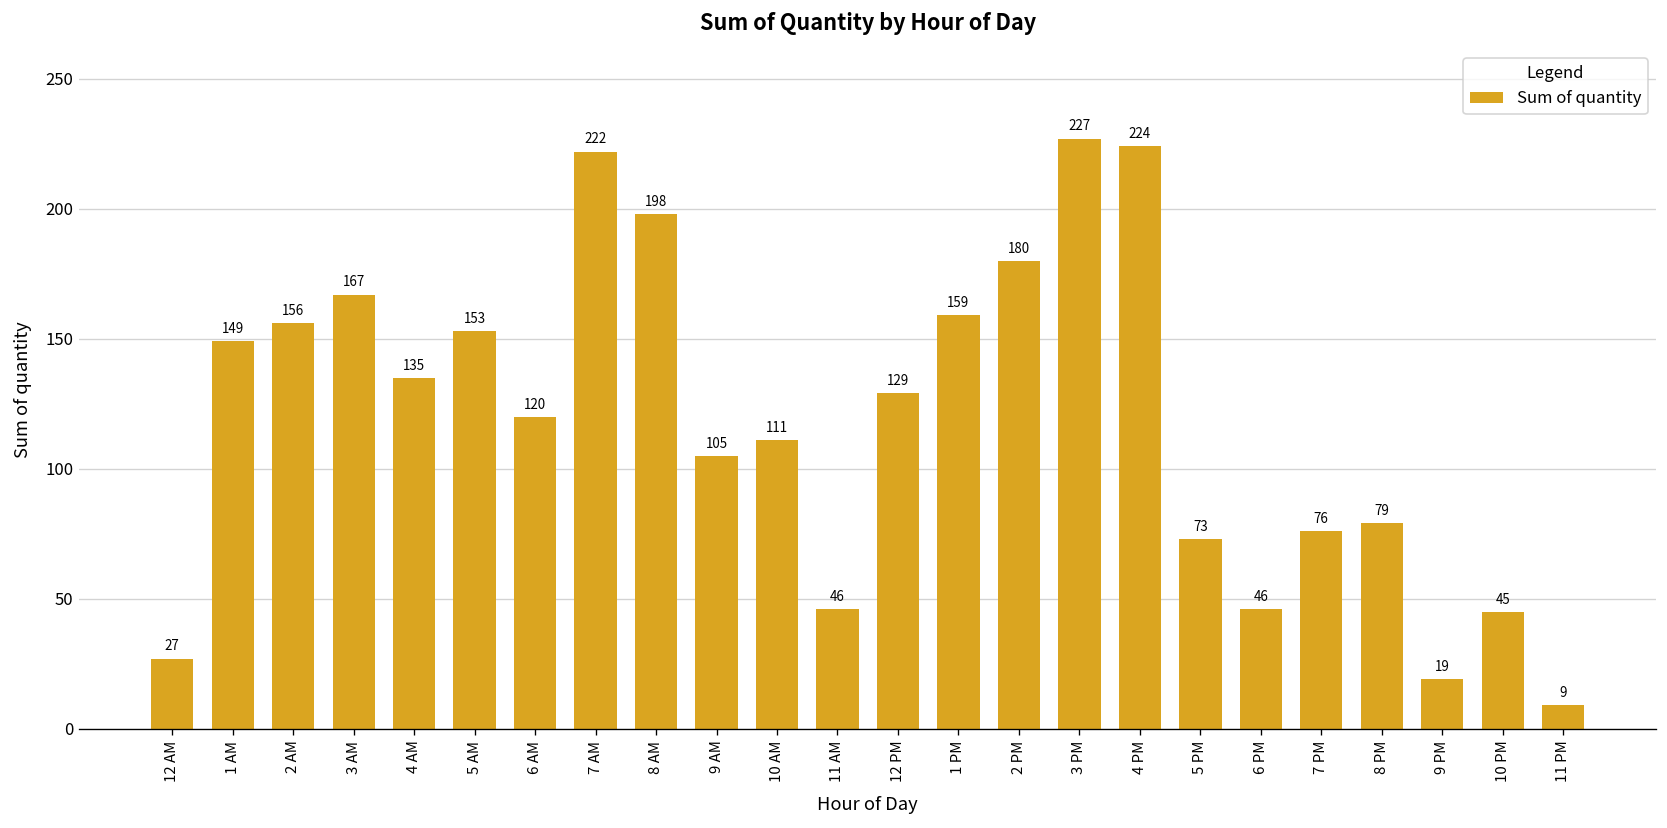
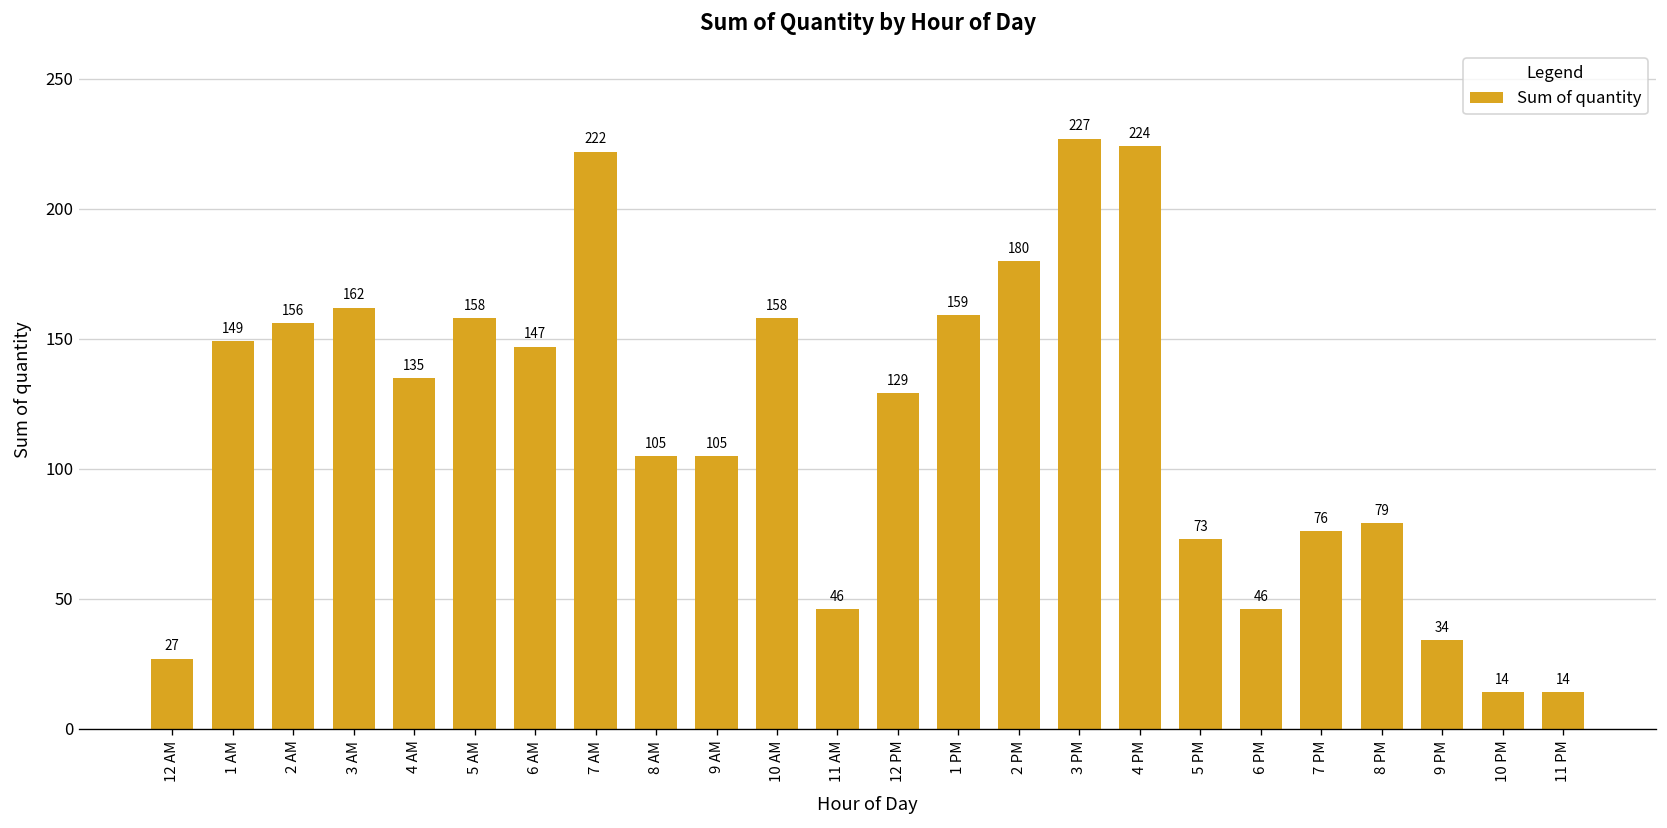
3 AM: 167 -> 162
5 AM: 153 -> 158
6 AM: 120 -> 147
8 AM: 198 -> 105
10 AM: 111 -> 158
9 PM: 19 -> 34
10 PM: 45 -> 14
11 PM: 9 -> 14
